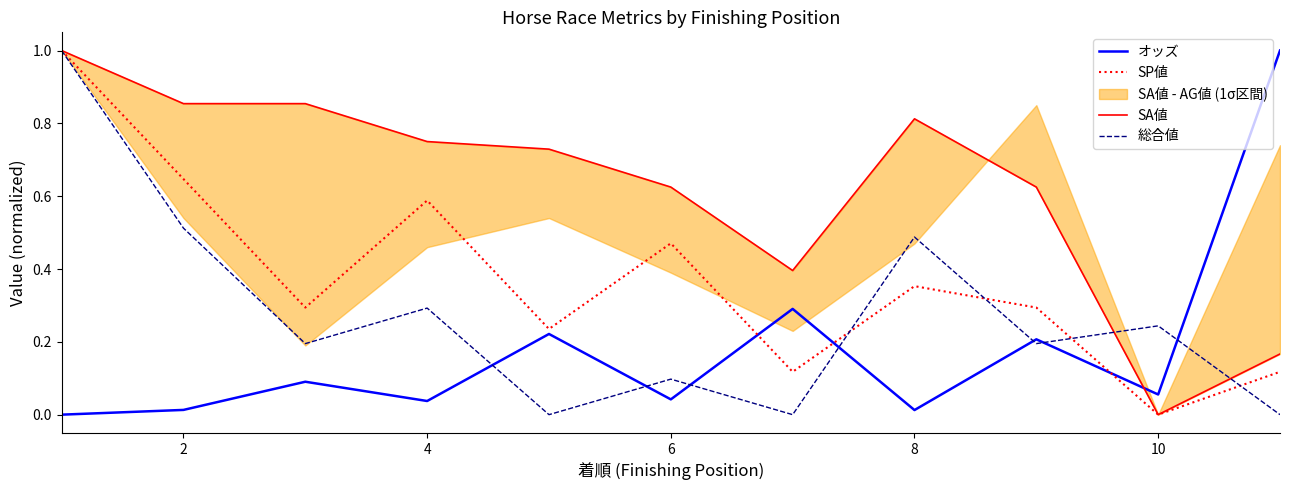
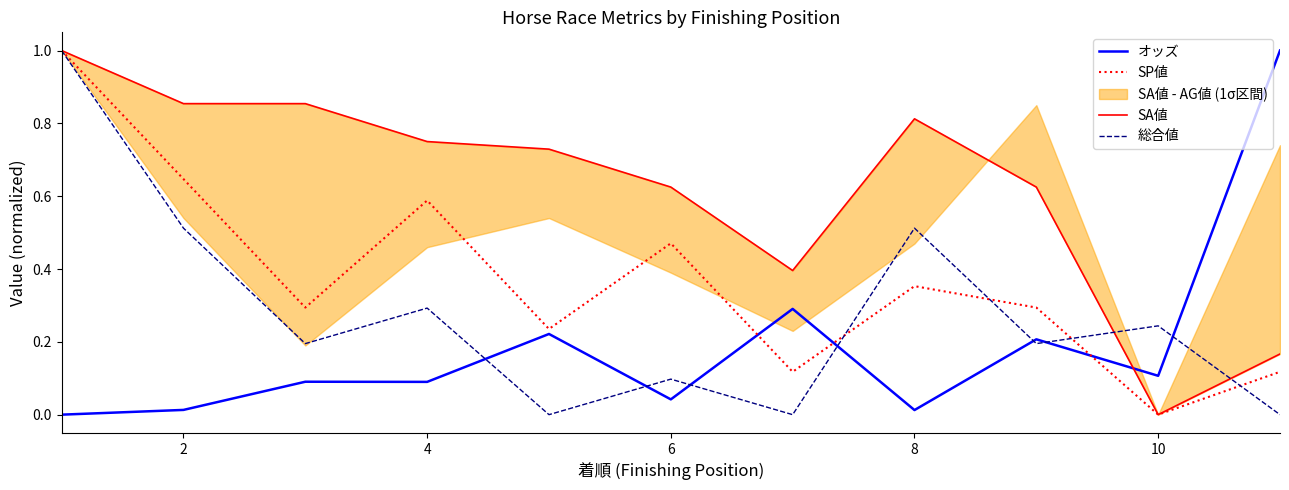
オッズ, 4: 0.04 -> 0.09
総合値, 8: 0.49 -> 0.51
オッズ, 10: 0.06 -> 0.11
